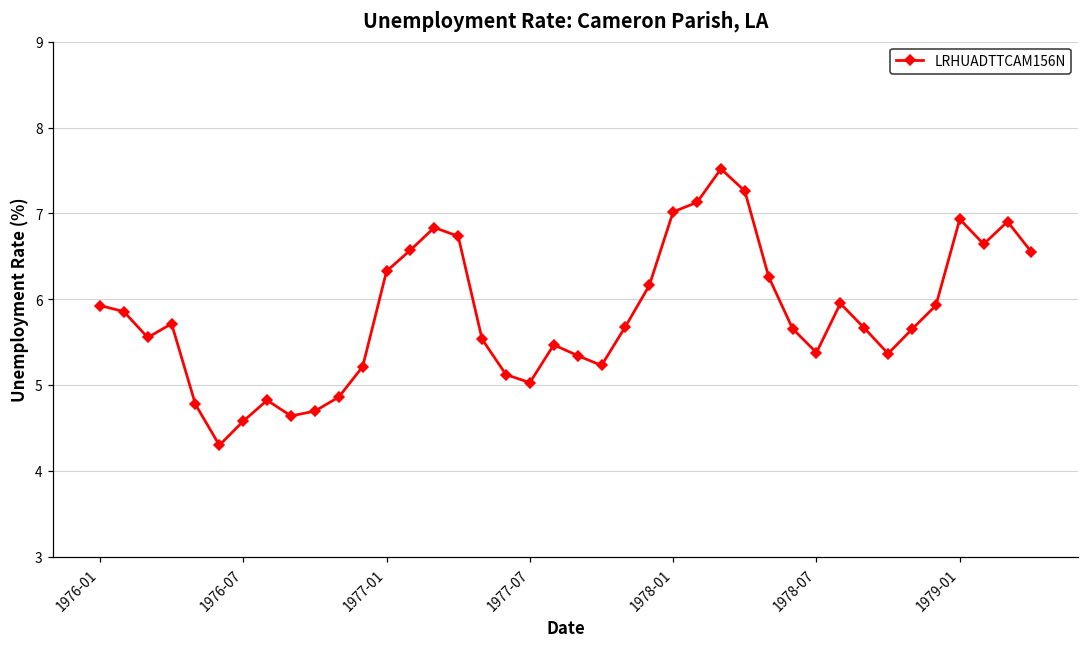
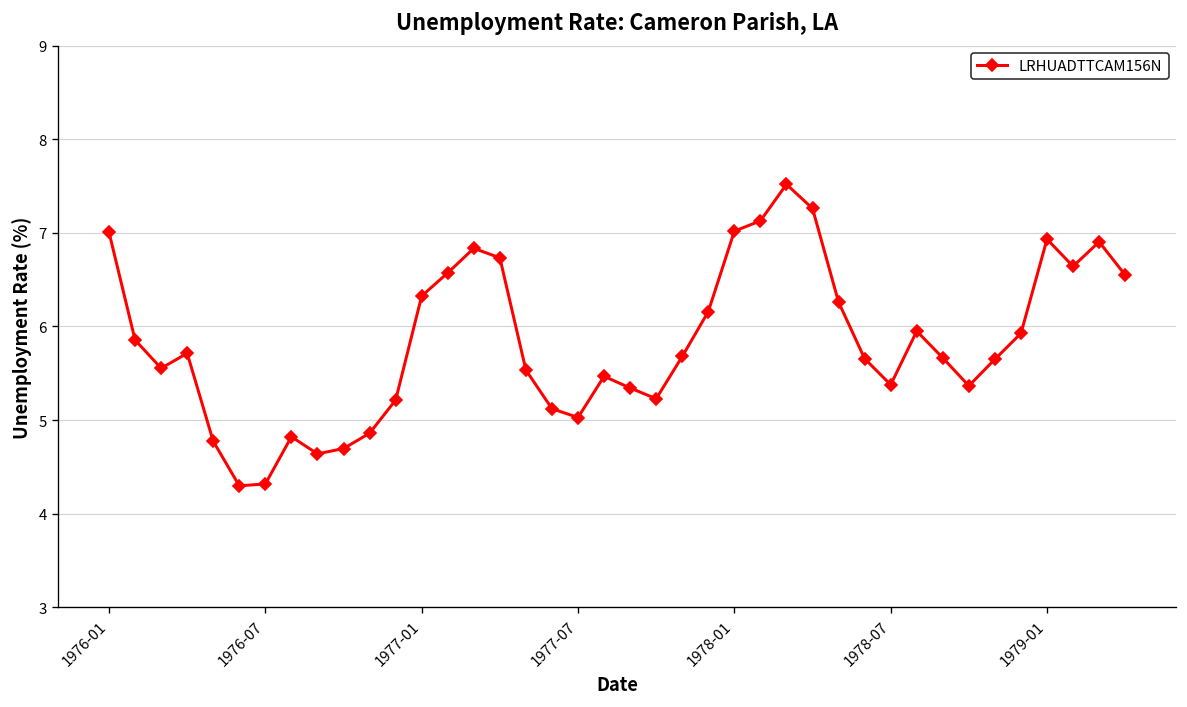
1976-01: 5.9 -> 7.0
1976-07: 4.6 -> 4.3
